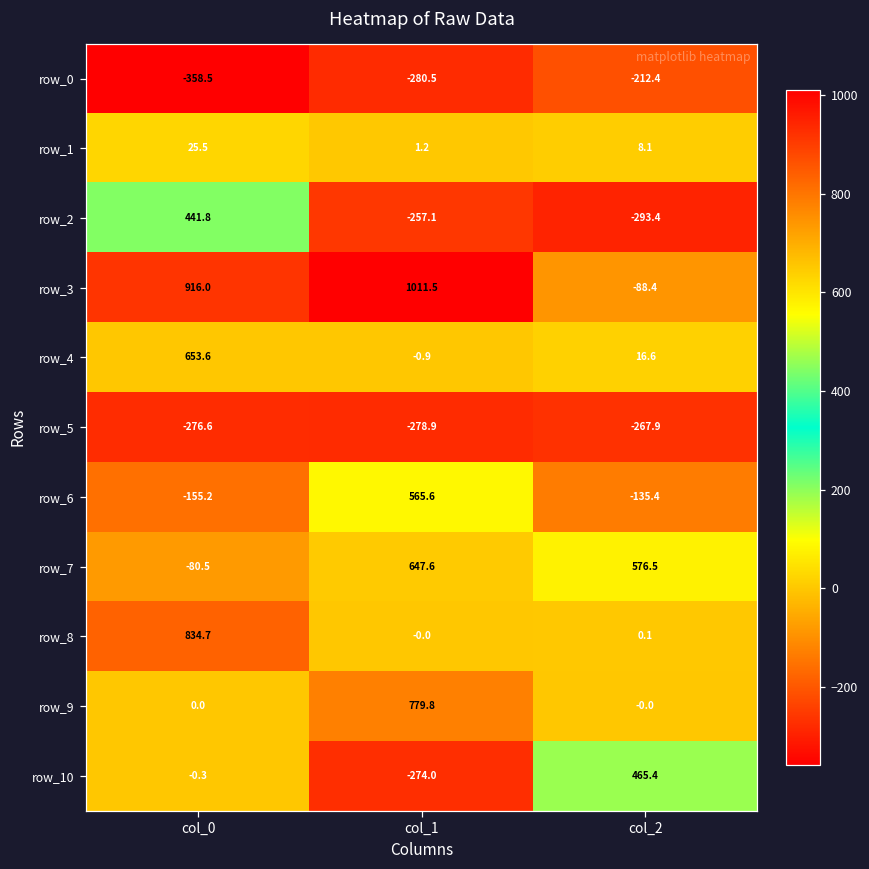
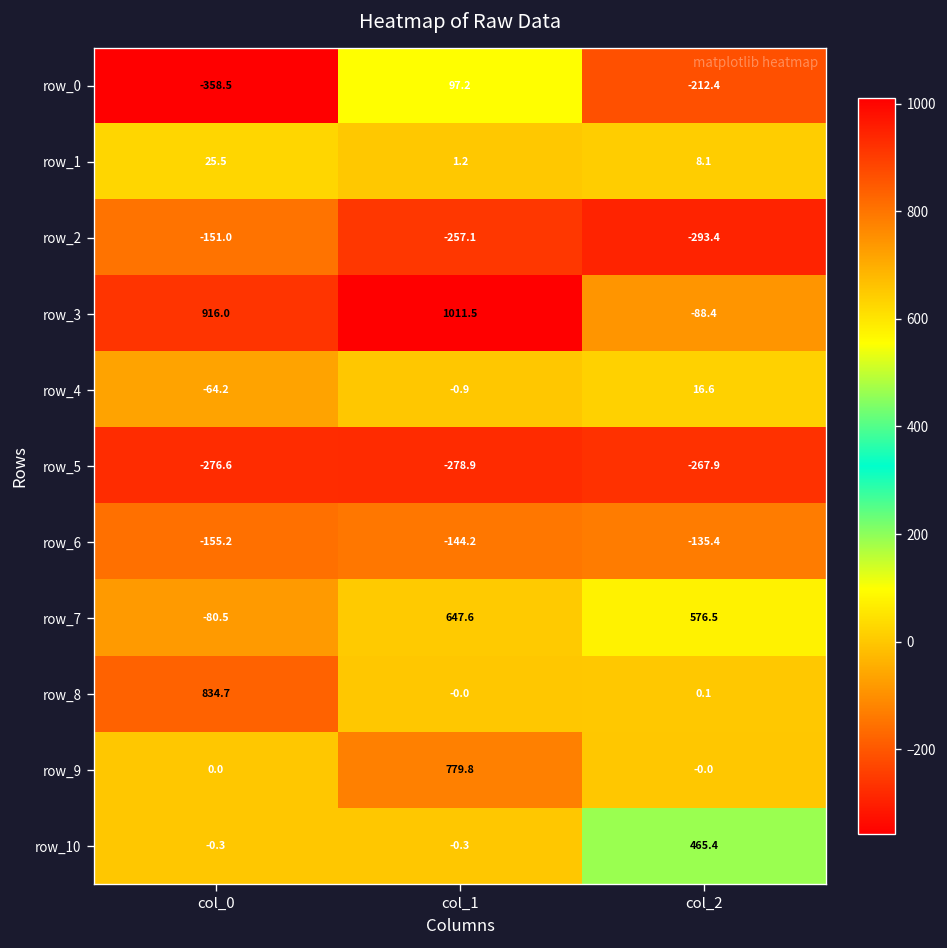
row_0, col_1: -280.5 -> 97.2
row_2, col_0: 441.8 -> -151.0
row_4, col_0: 653.6 -> -64.2
row_6, col_1: 565.6 -> -144.2
row_10, col_1: -274.0 -> -0.3
